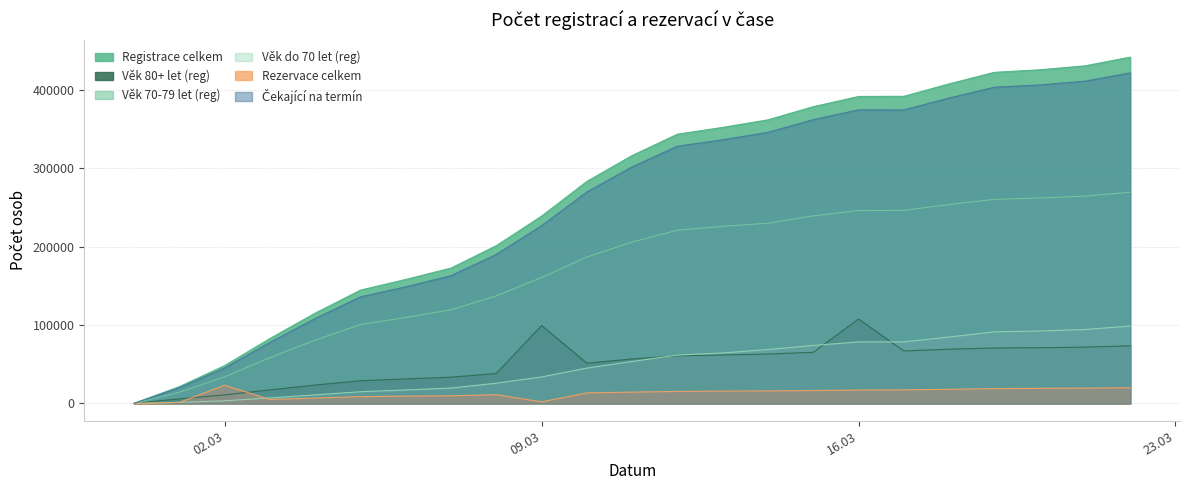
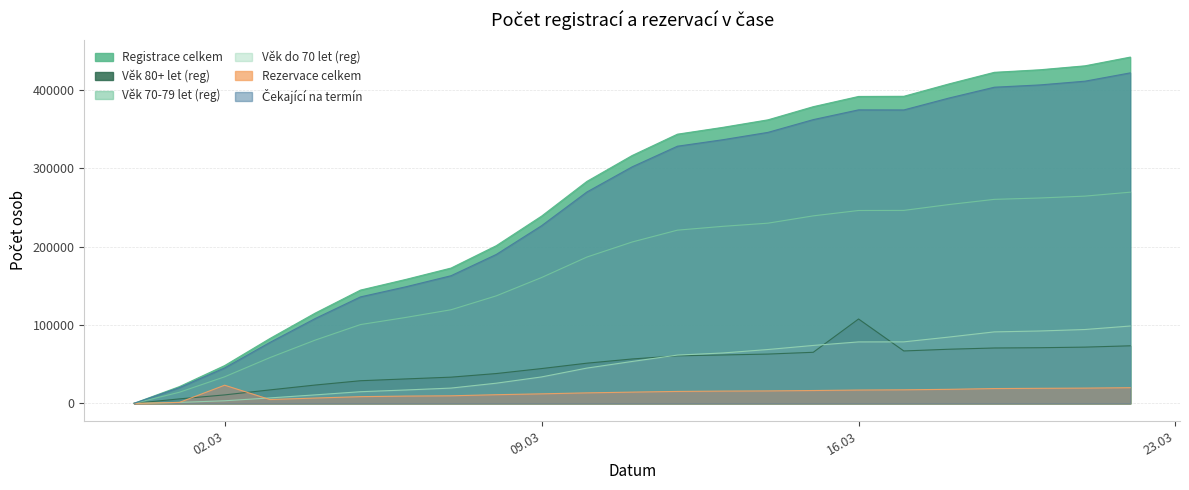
Věk 80+ let (reg), 09.03: 100000 -> 40000
Rezervace celkem, 09.03: 0 -> 10000
